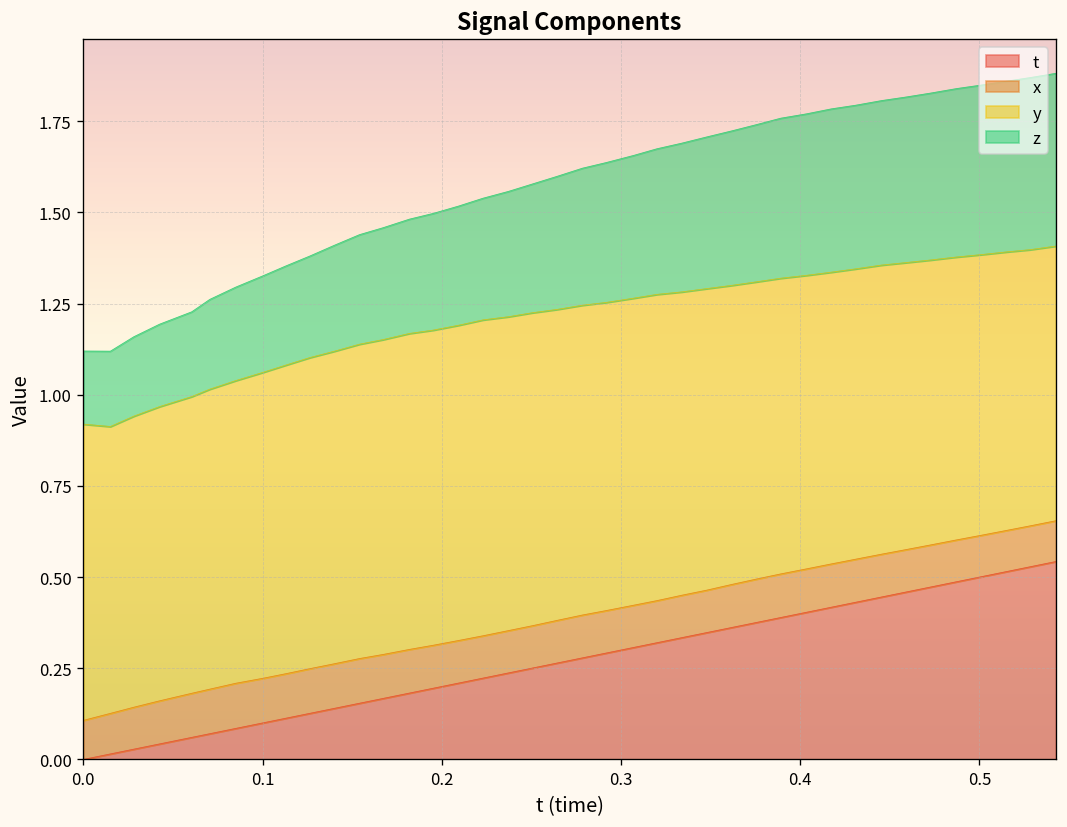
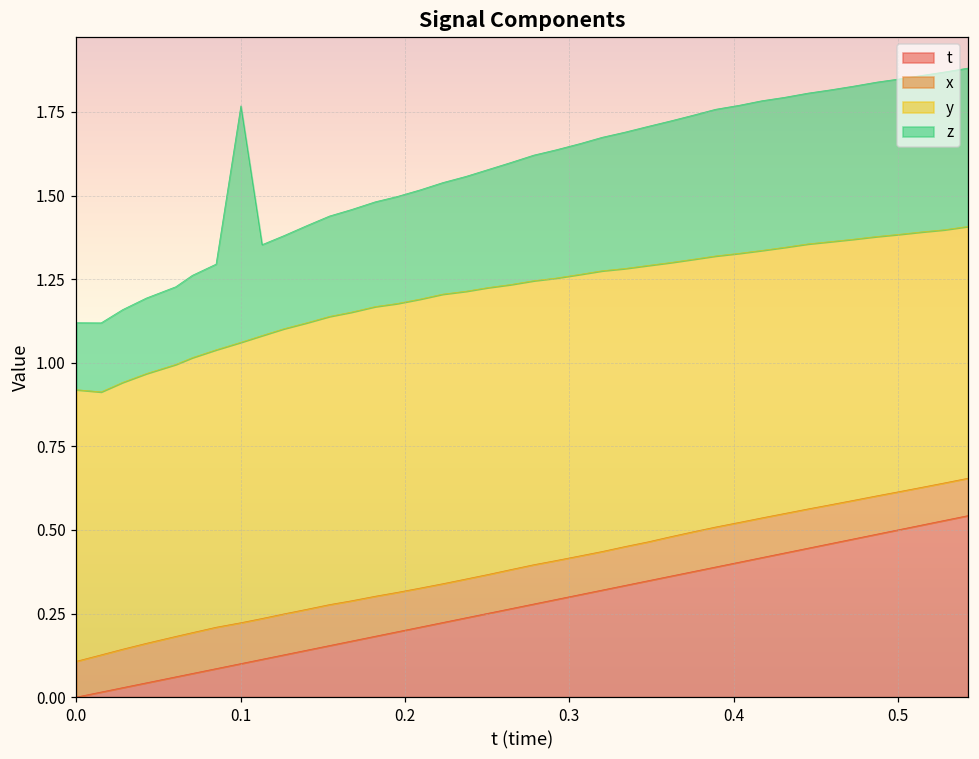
z, 0.1: 0.26 -> 0.71
